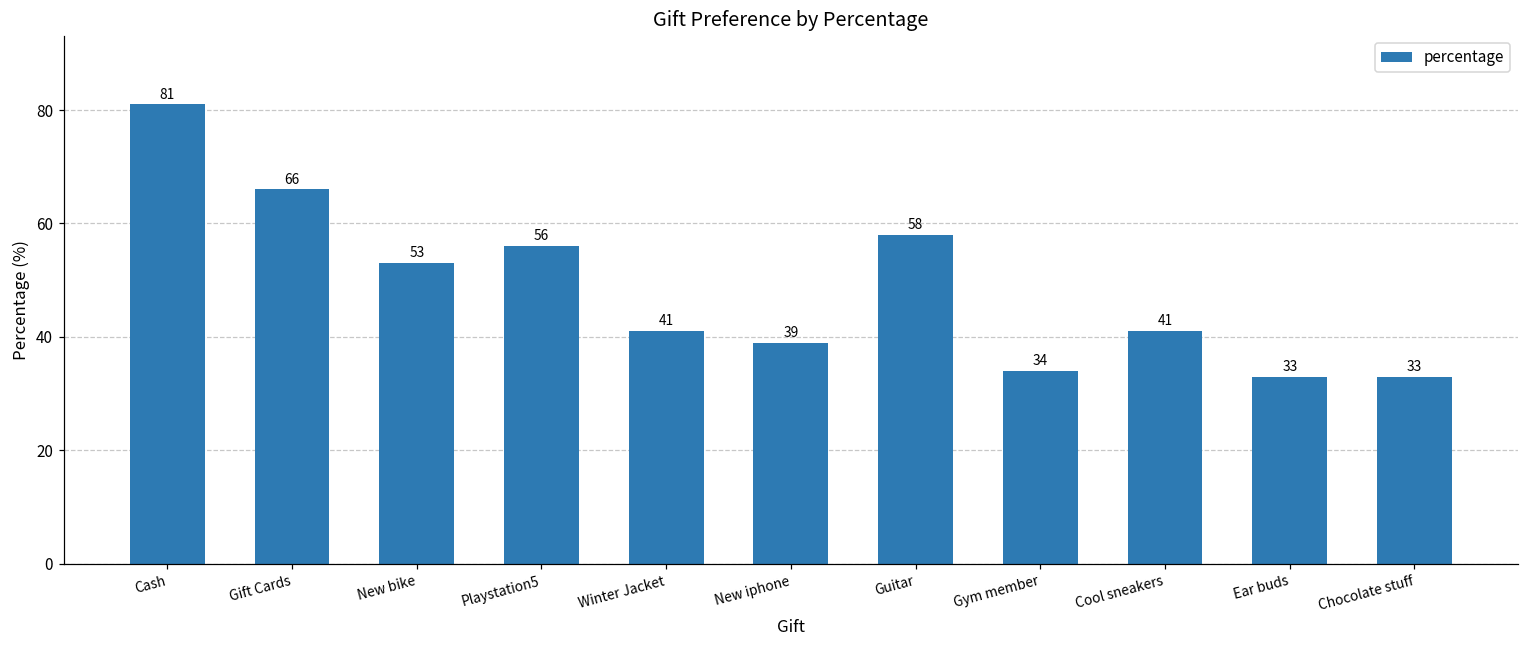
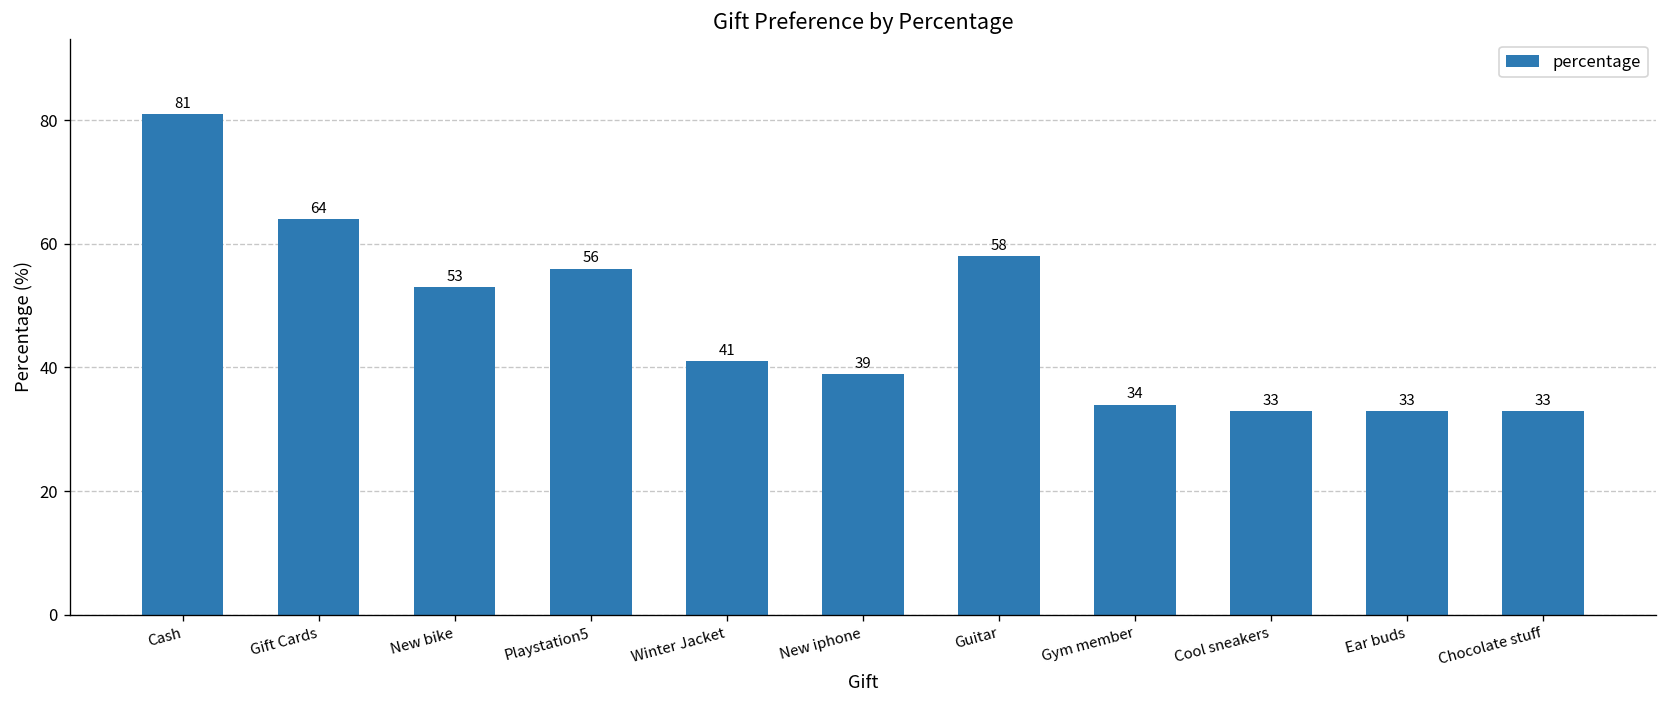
Gift Cards: 66 -> 64
Cool sneakers: 41 -> 33
